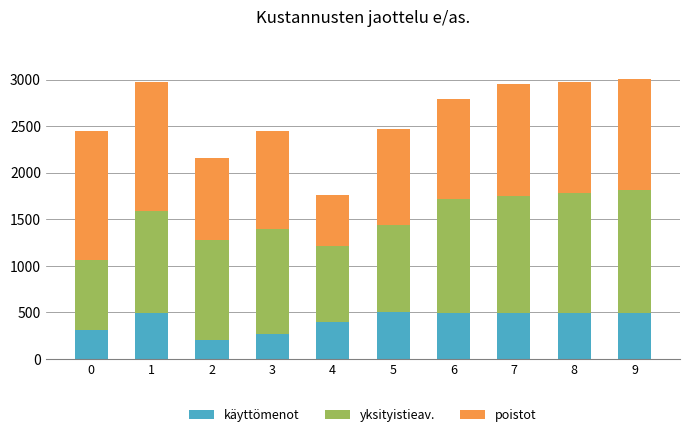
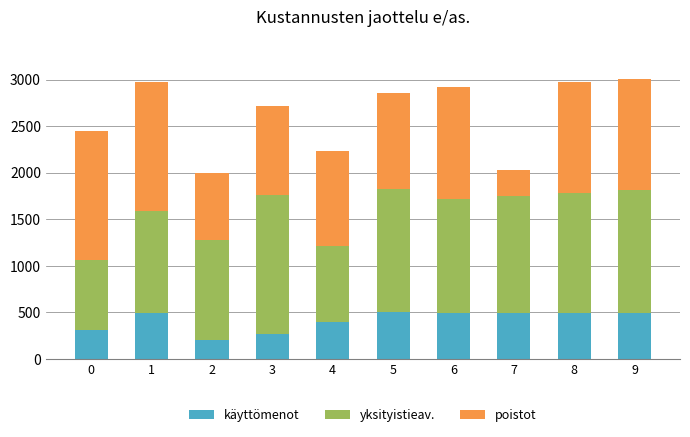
poistot, 2: 900 -> 700
yksityistieav., 3: 1100 -> 1500
poistot, 3: 1100 -> 1000
poistot, 4: 600 -> 1000
yksityistieav., 5: 900 -> 1300
poistot, 6: 1100 -> 1200
poistot, 7: 1200 -> 300
